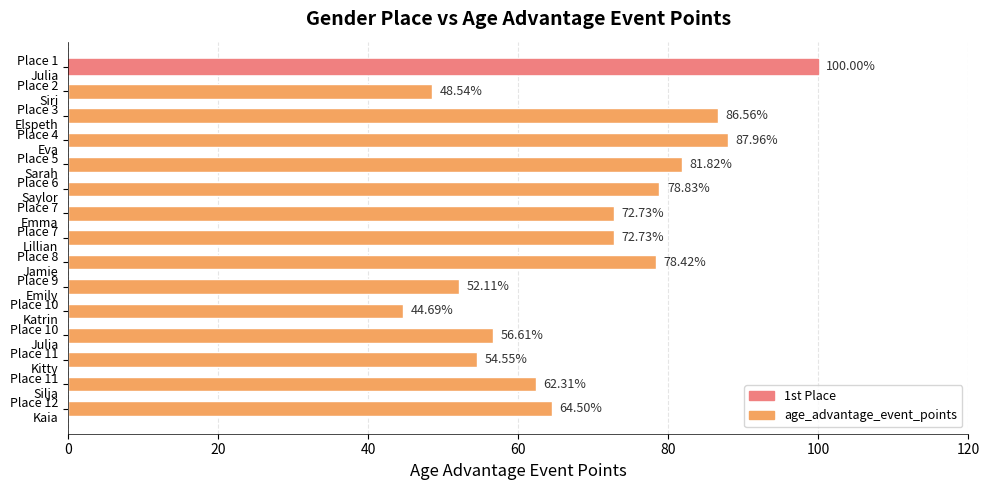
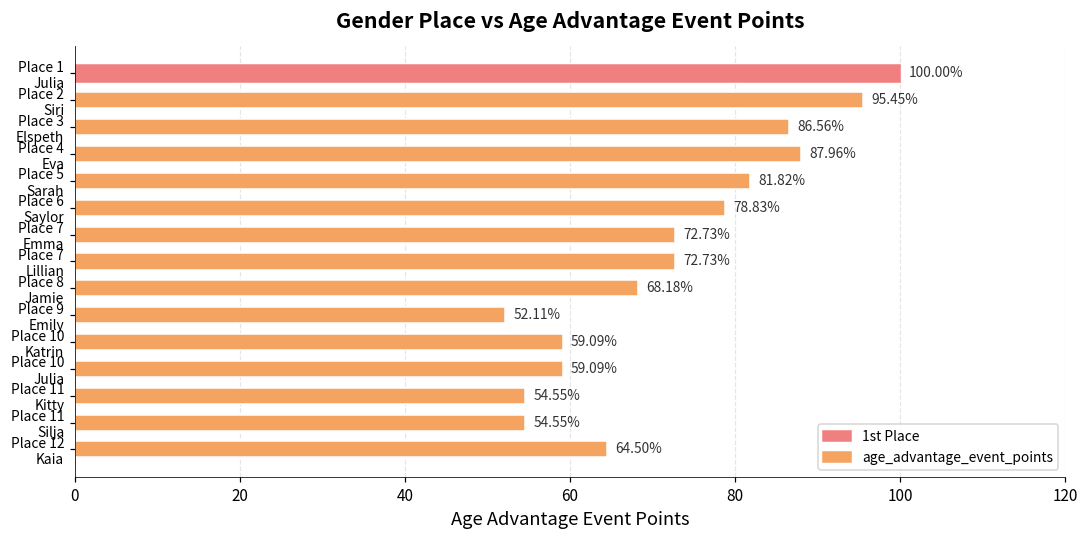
Place 2 Siri: 48.54% -> 95.45%
Place 8 Jamie: 78.42% -> 68.18%
Place 10 Katrin: 44.69% -> 59.09%
Place 10 Julia: 56.61% -> 59.09%
Place 11 Silja: 62.31% -> 54.55%
